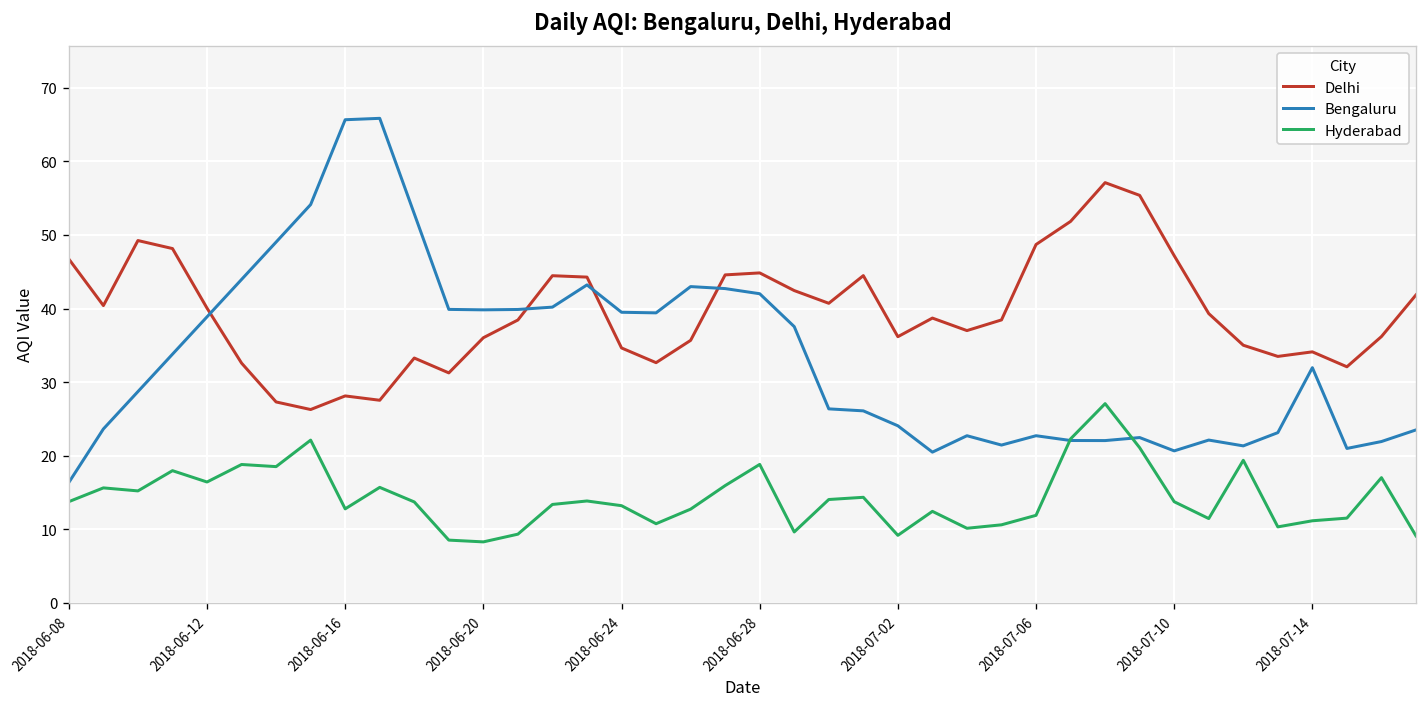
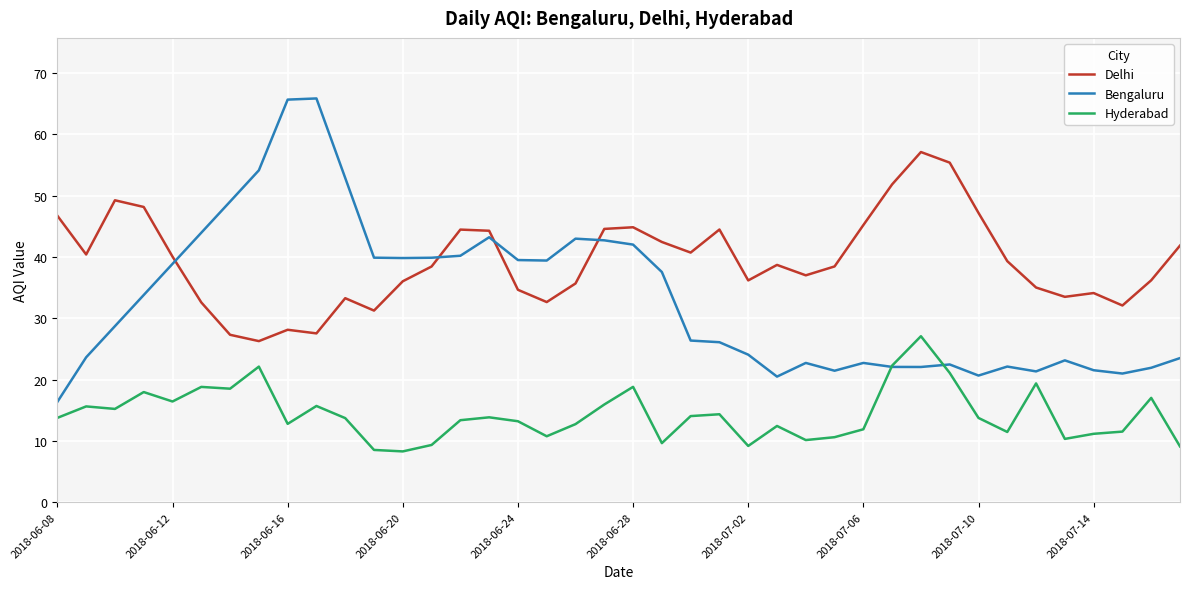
Delhi, 2018-07-06: 49 -> 45
Bengaluru, 2018-07-14: 32 -> 22
